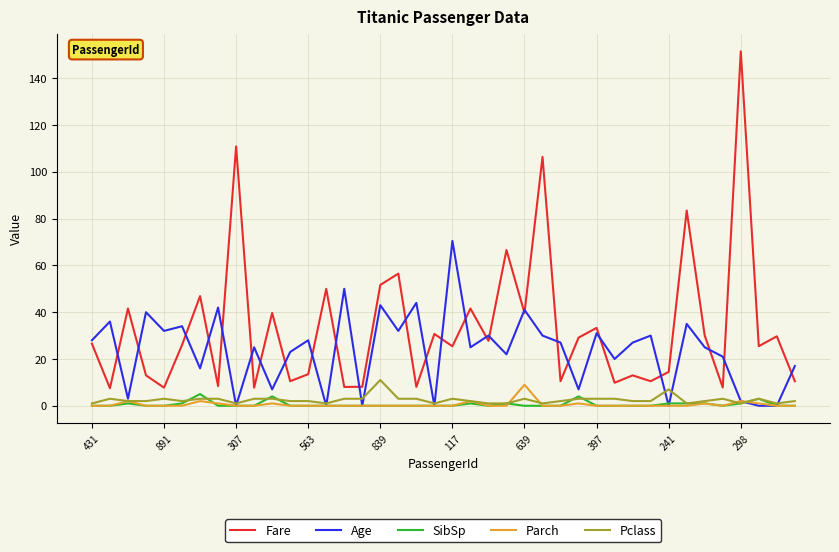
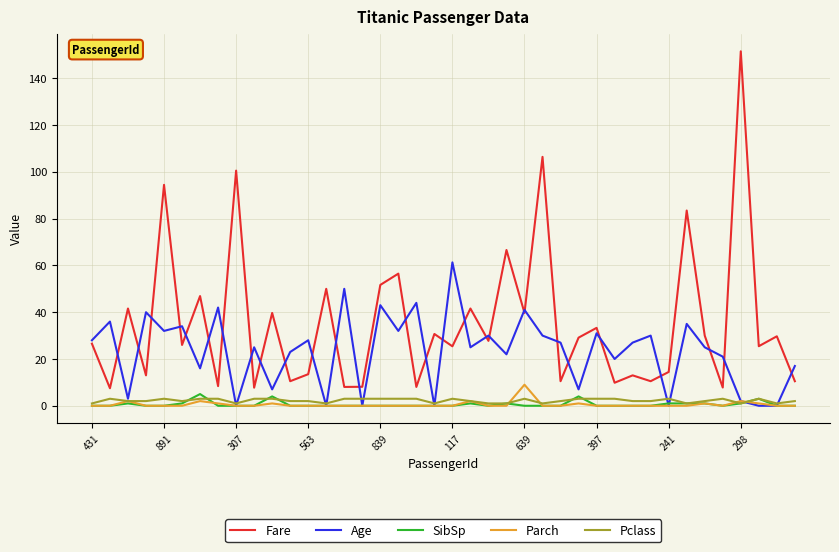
Fare, 891: 8 -> 94
Fare, 307: 111 -> 101
Pclass, 839: 11 -> 3
Age, 117: 71 -> 61
Pclass, 241: 7 -> 3
